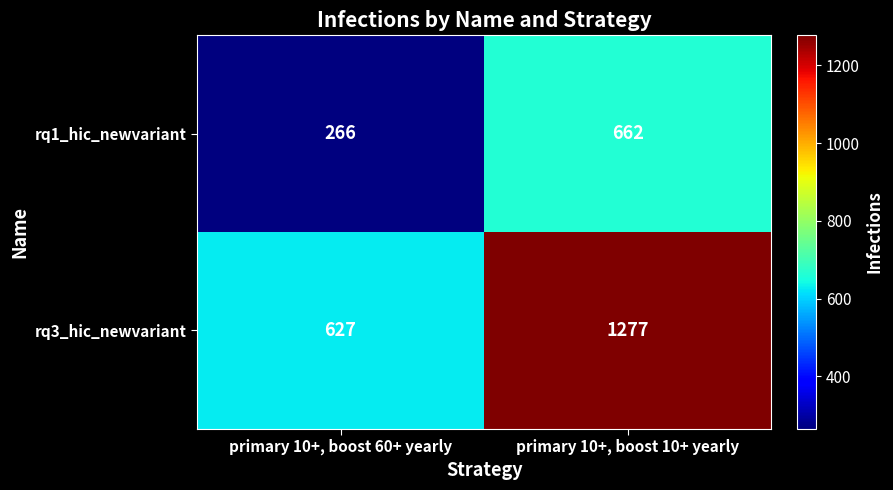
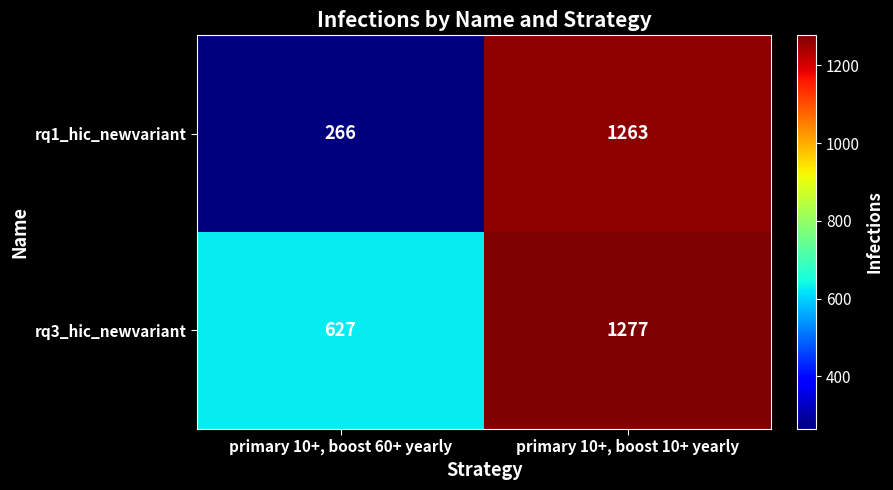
rq1_hic_newvariant, primary 10+, boost 10+ yearly: 662 -> 1263
